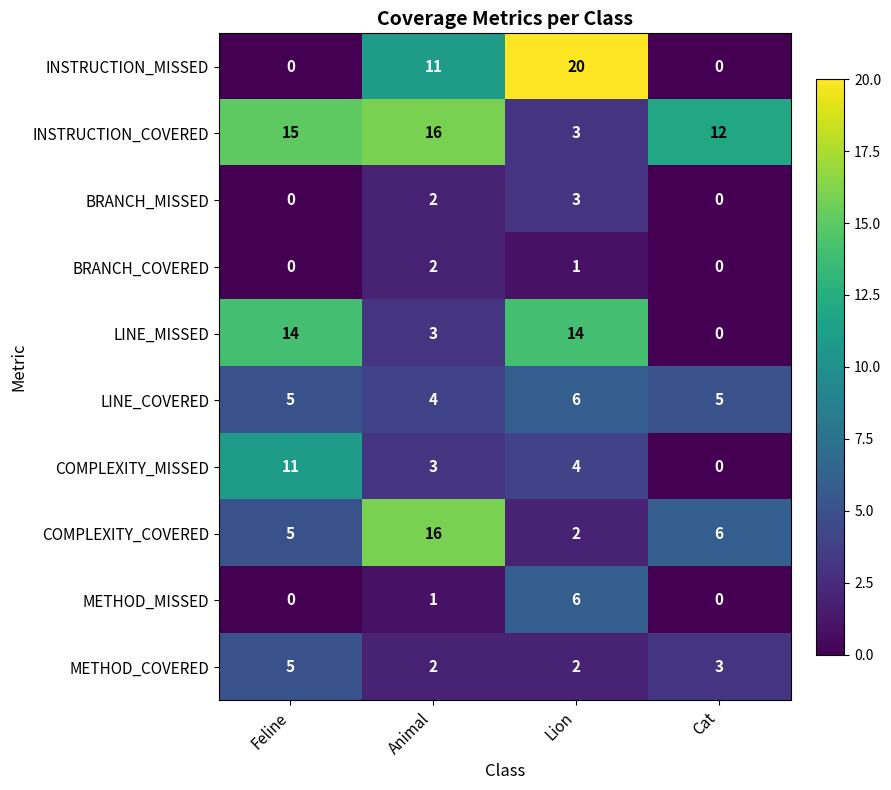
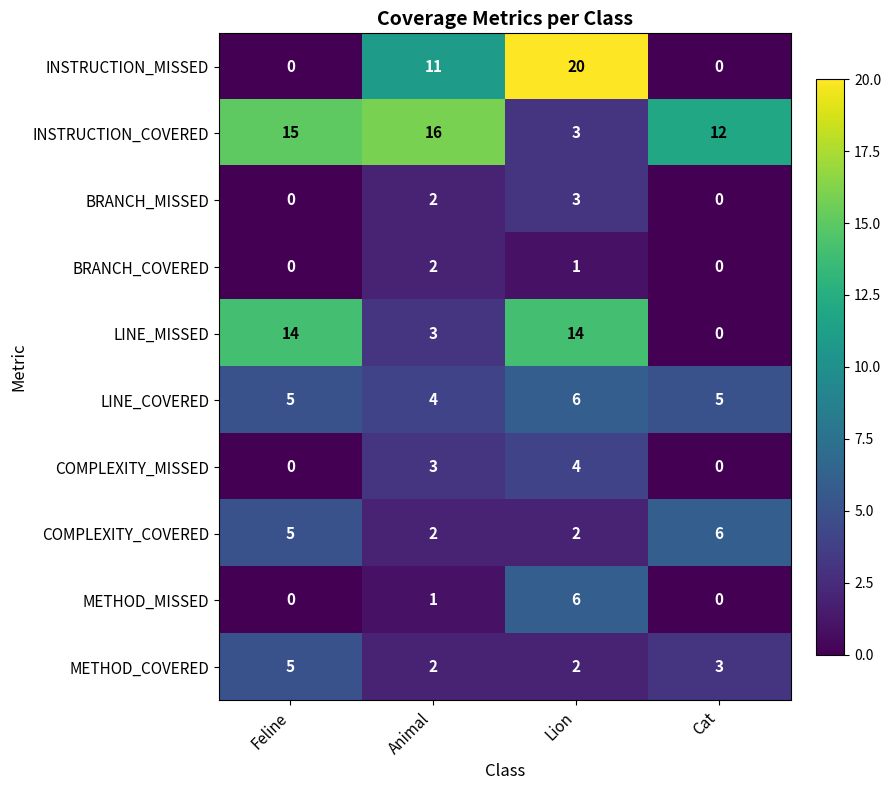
COMPLEXITY_MISSED, Feline: 11 -> 0
COMPLEXITY_COVERED, Animal: 16 -> 2
